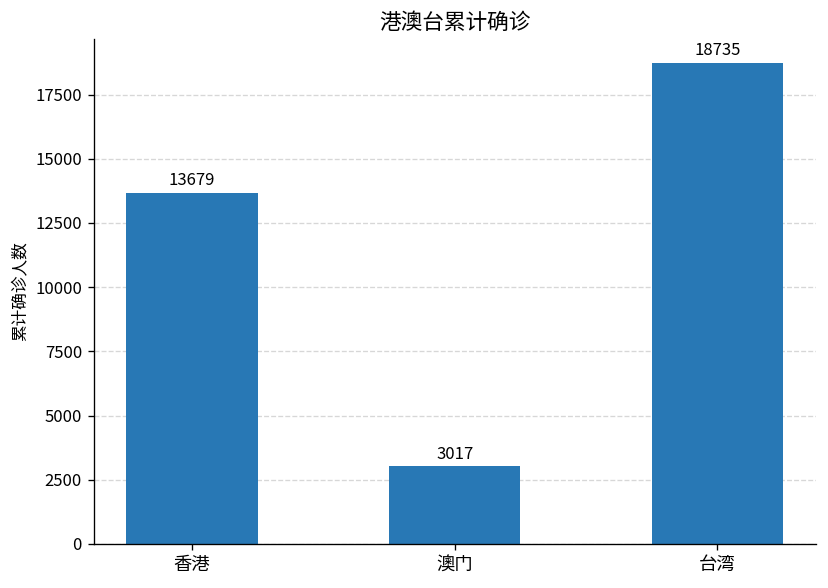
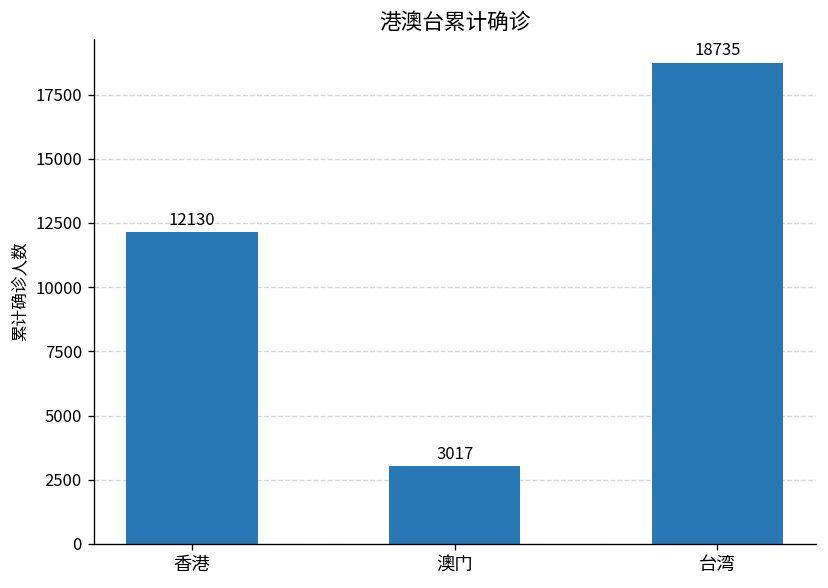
香港: 13679 -> 12130
